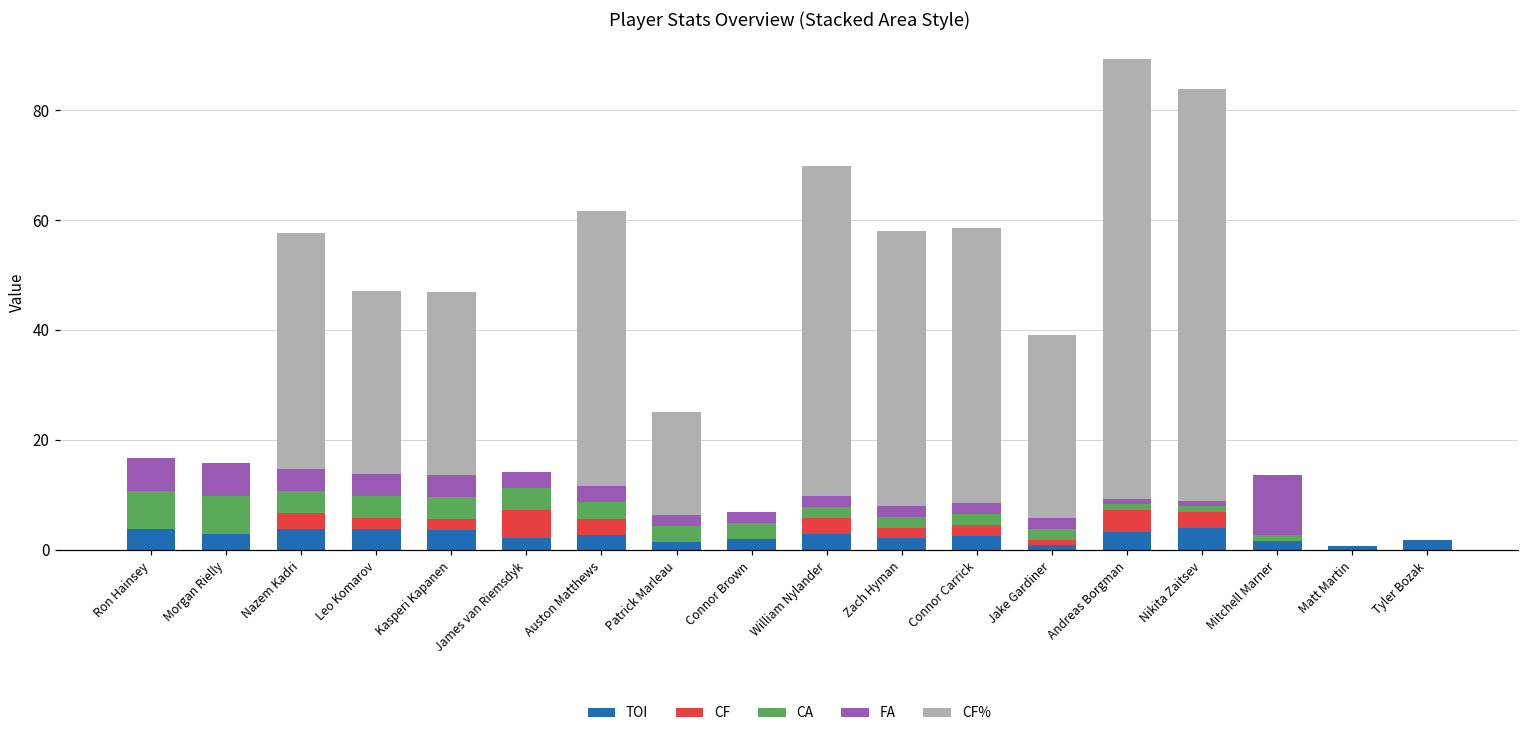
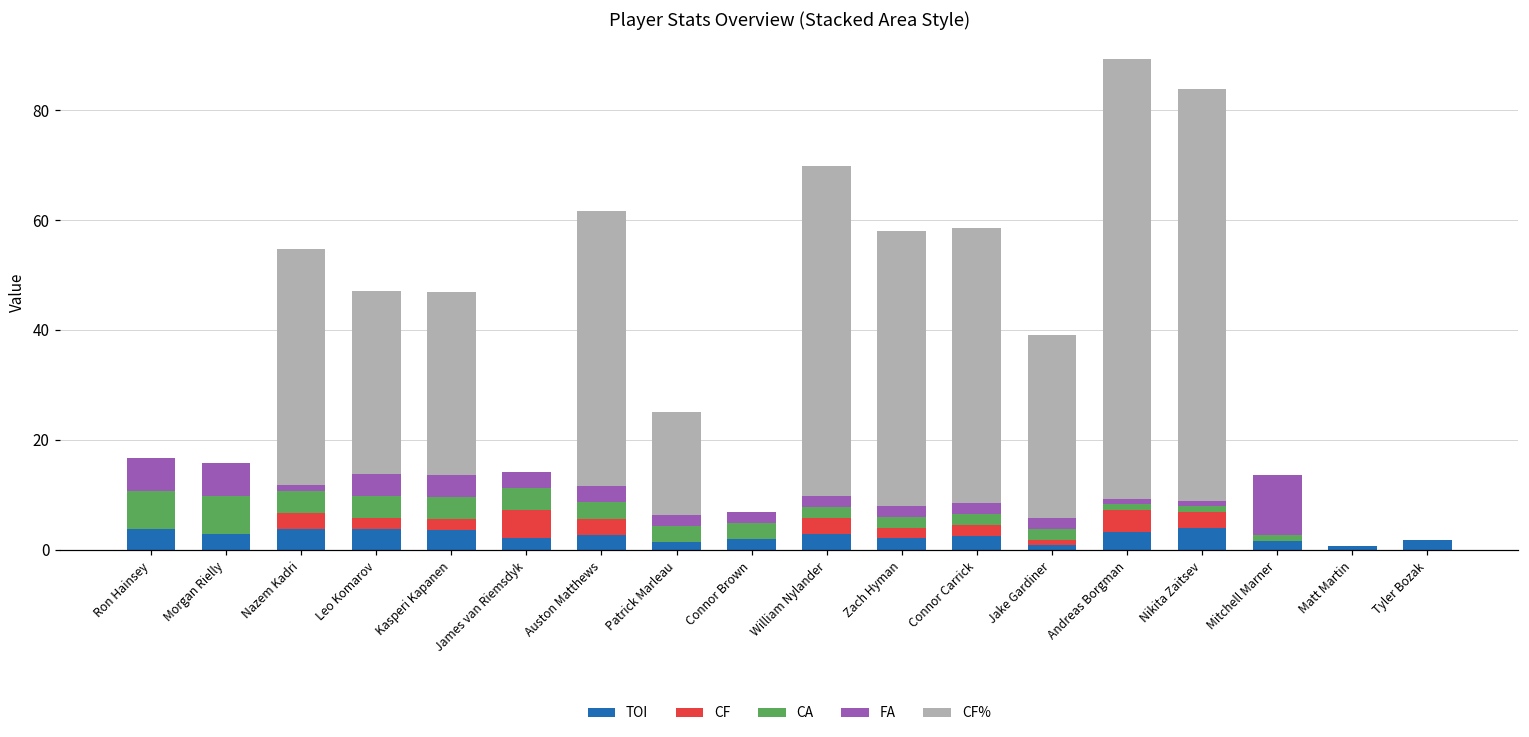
FA, Nazem Kadri: 4 -> 1
